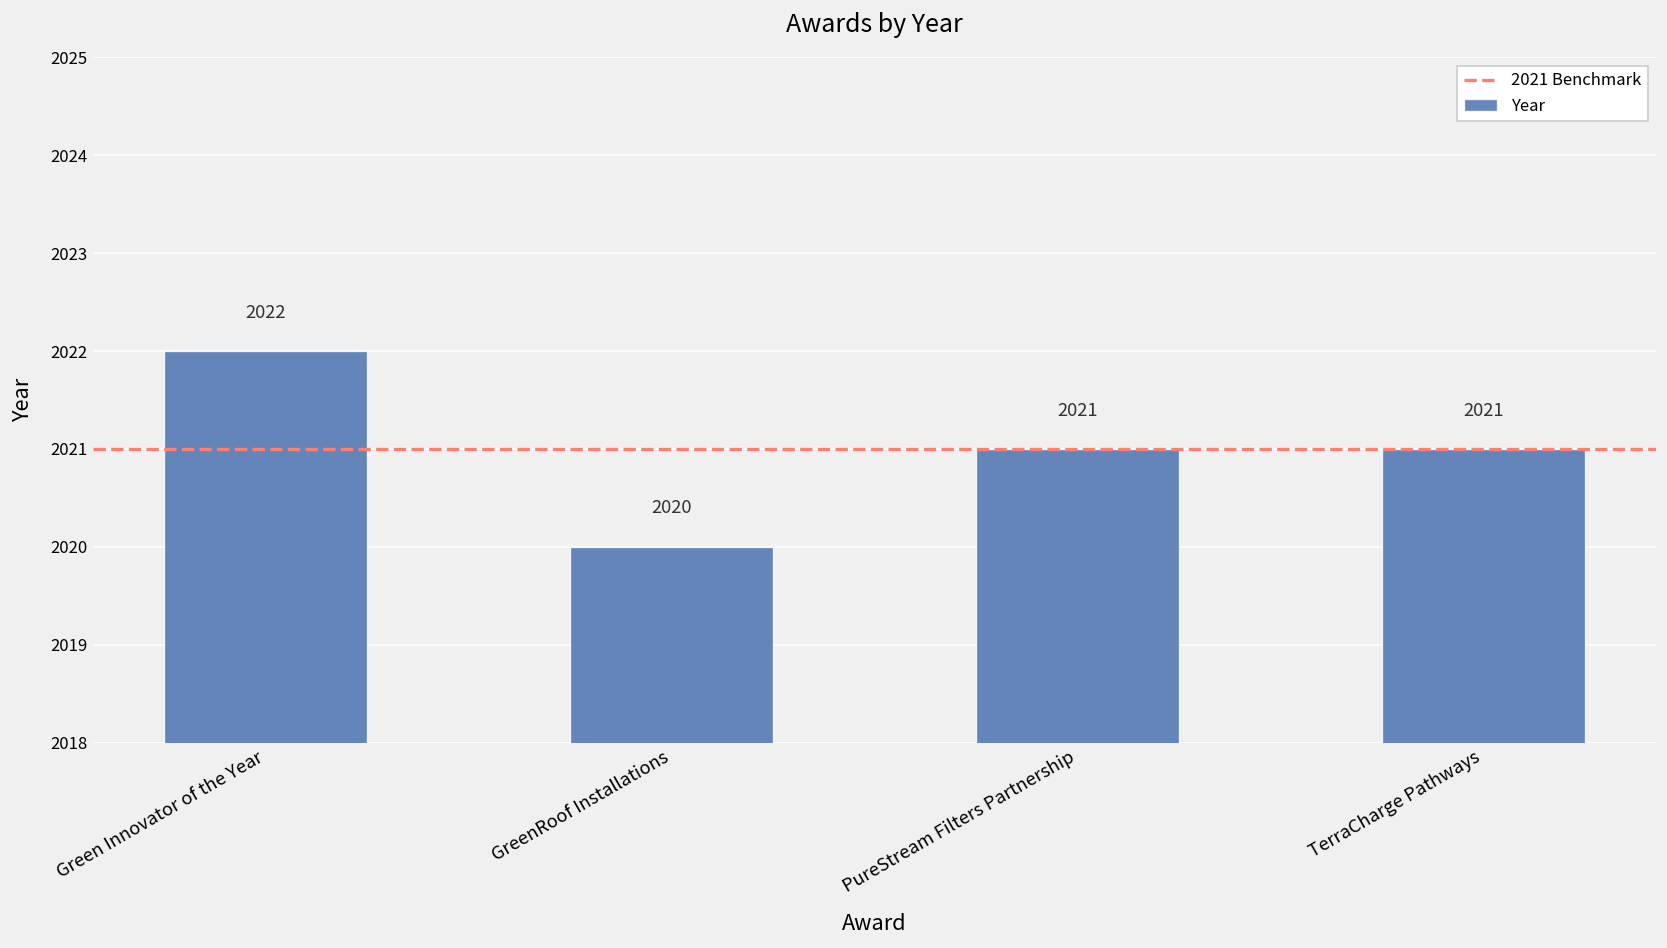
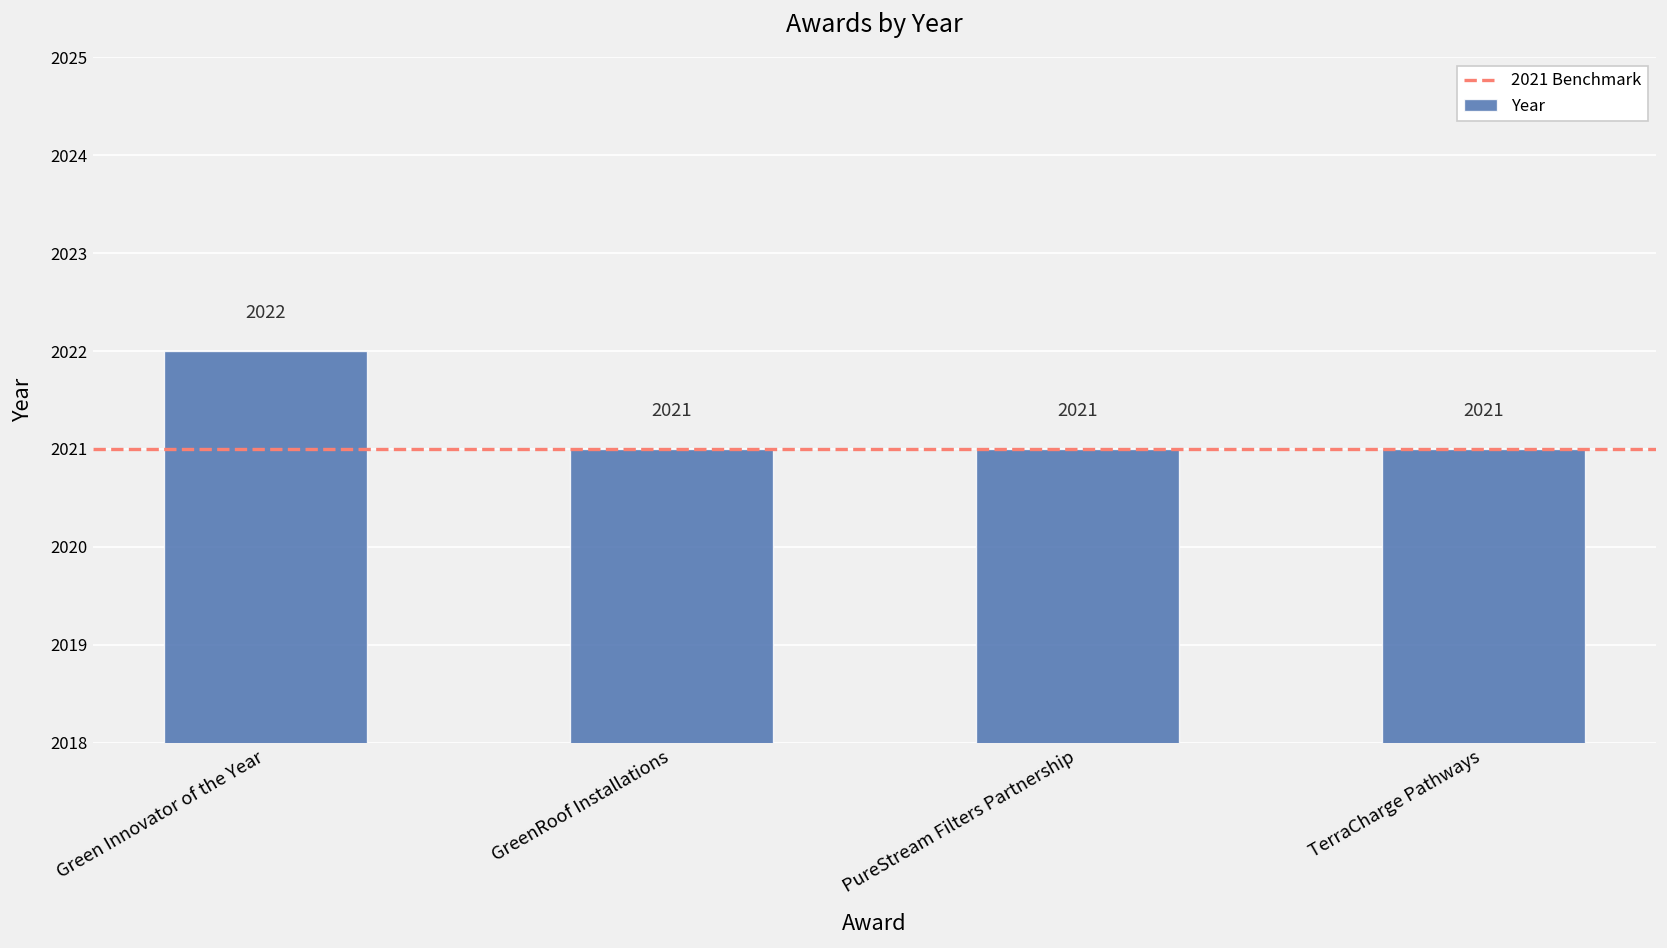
GreenRoof Installations: 2020 -> 2021
